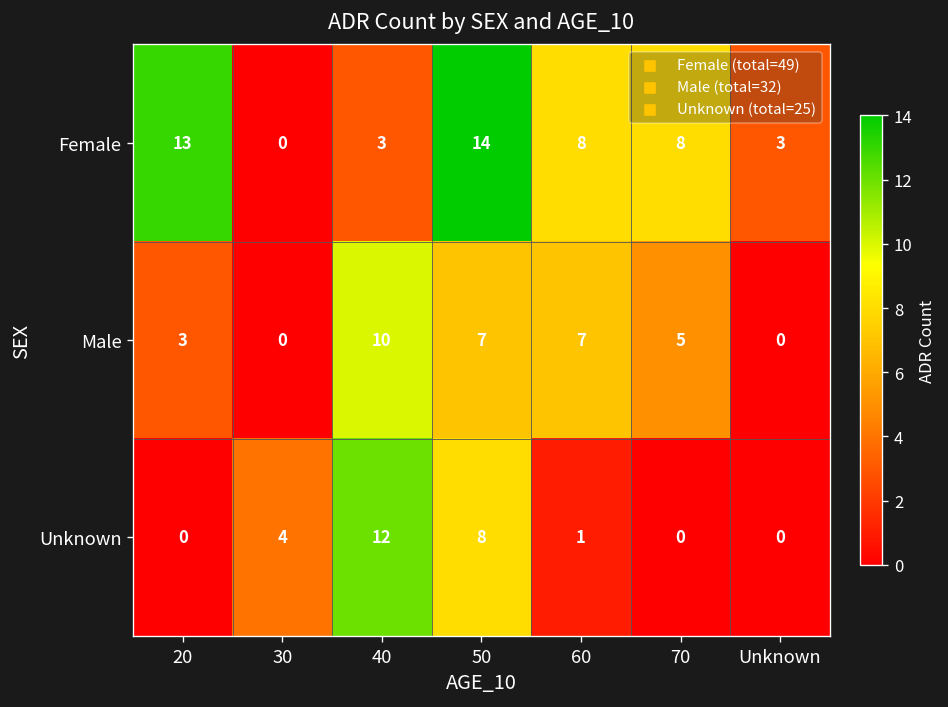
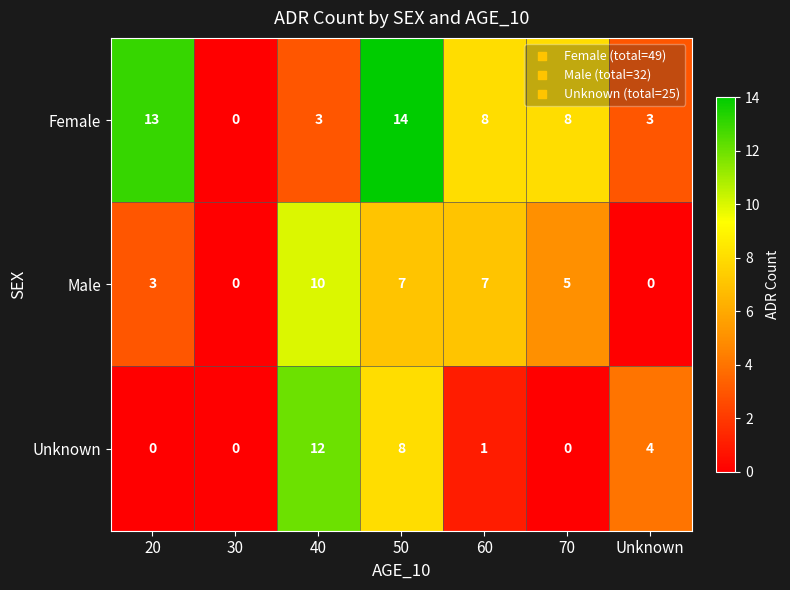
Unknown, 30: 4 -> 0
Unknown, Unknown: 0 -> 4
